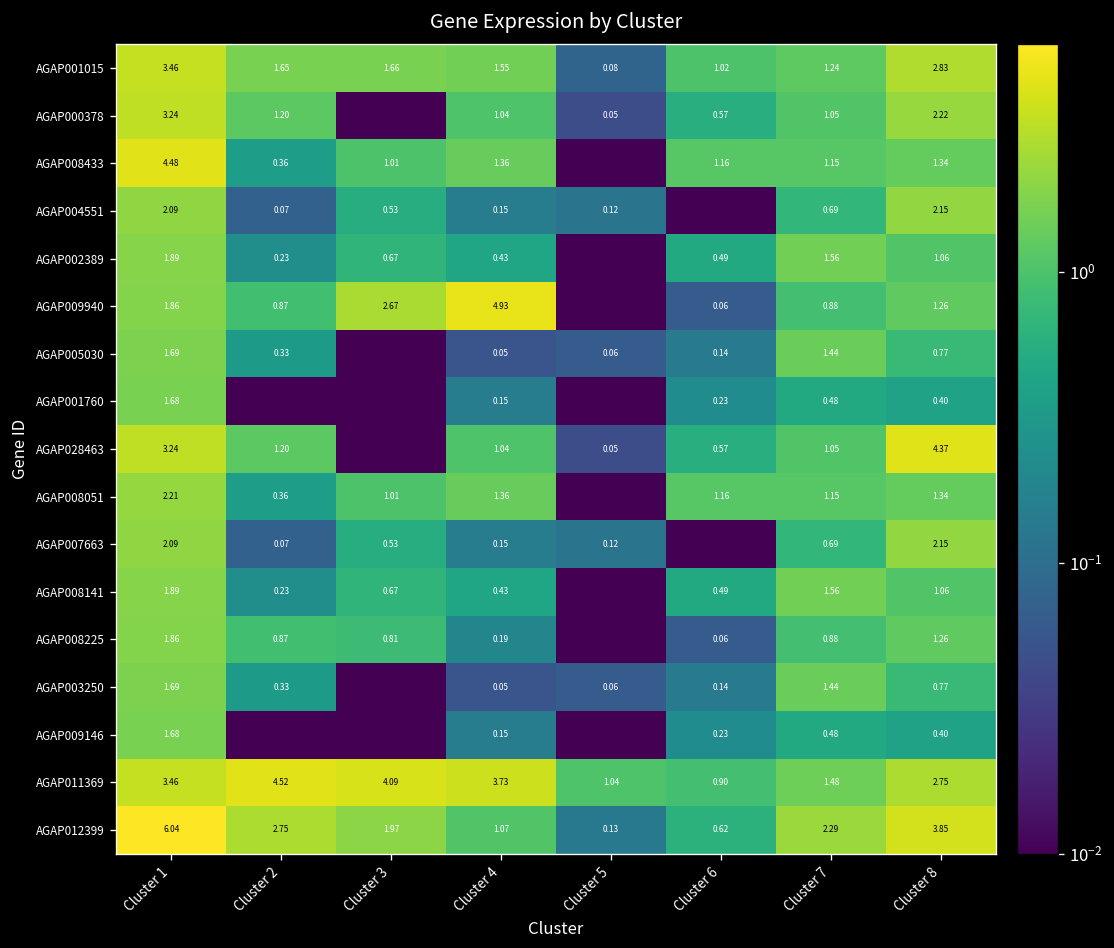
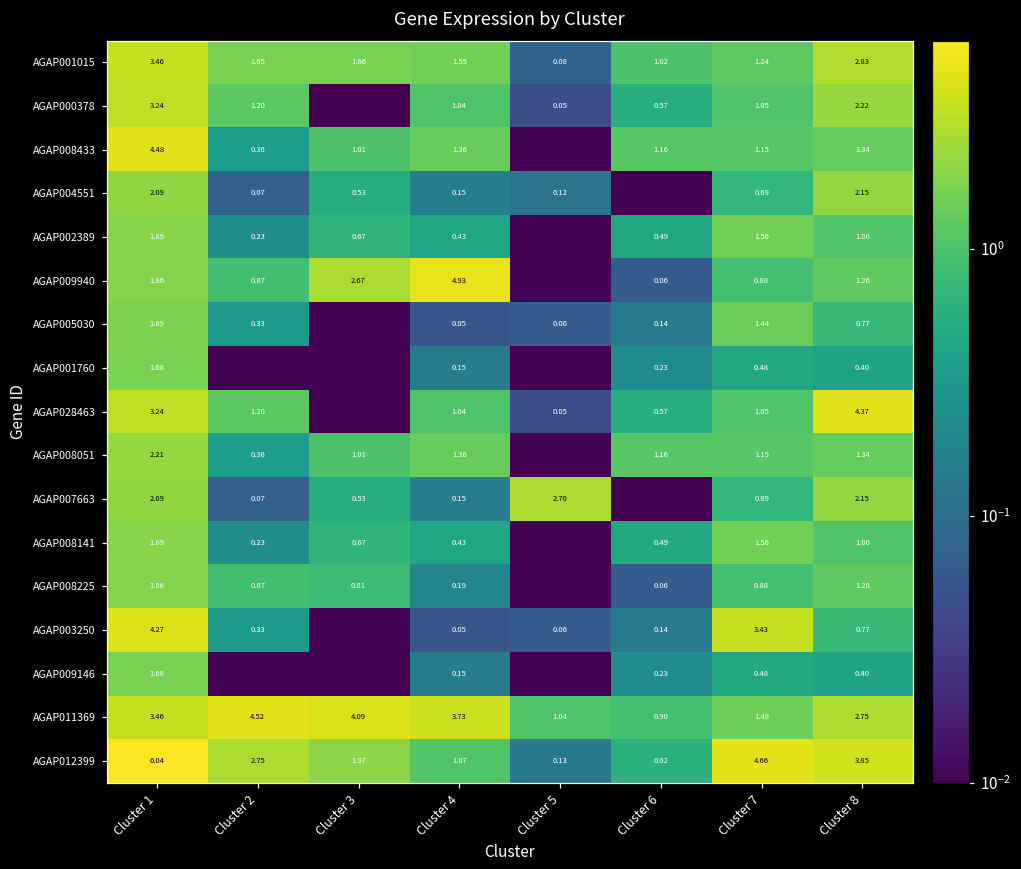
AGAP007663, Cluster 5: 0.12 -> 2.70
AGAP003250, Cluster 1: 1.69 -> 4.27
AGAP003250, Cluster 7: 1.44 -> 3.43
AGAP012399, Cluster 7: 2.29 -> 4.66
